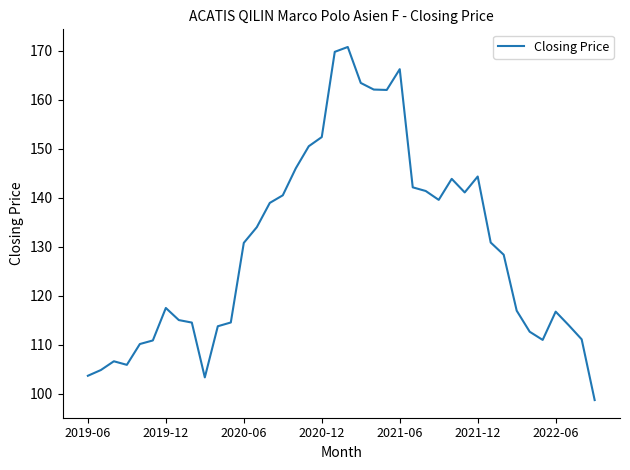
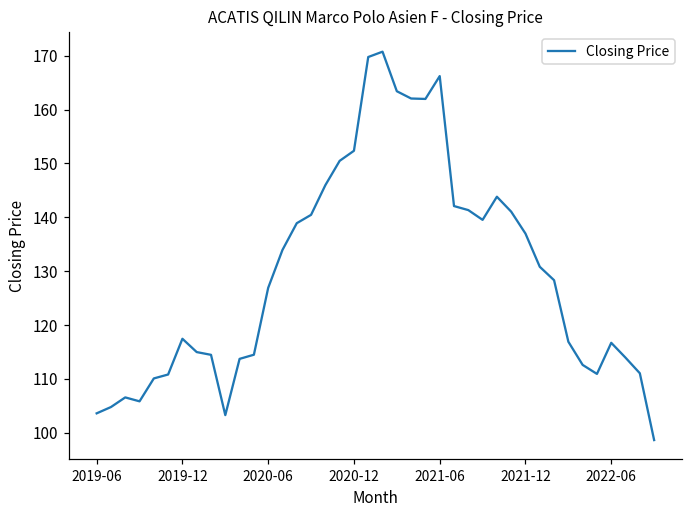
2020-06: 131 -> 127
2021-12: 144 -> 137
